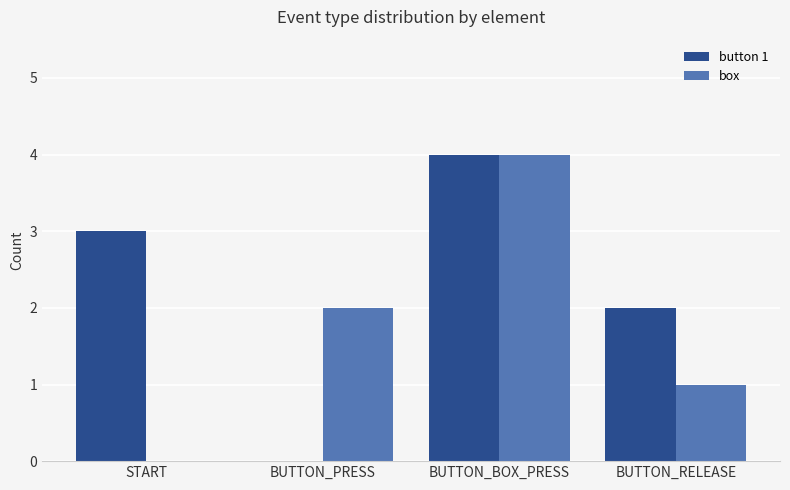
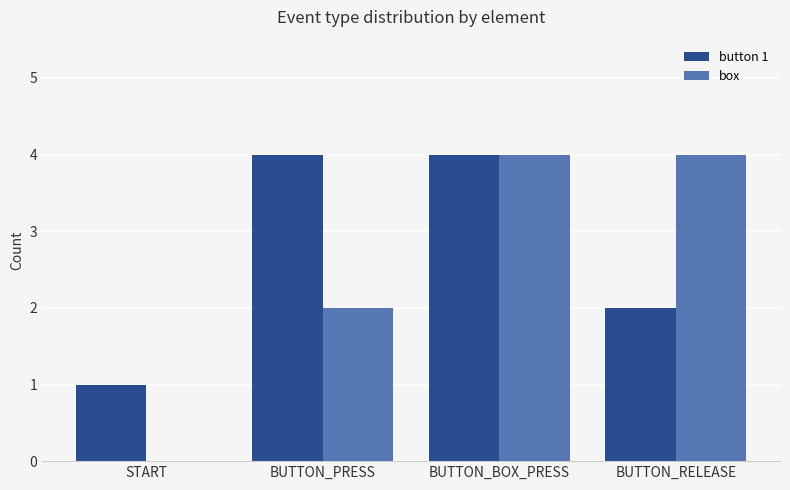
button 1, START: 3 -> 1
button 1, BUTTON_PRESS: 0 -> 4
box, BUTTON_RELEASE: 1 -> 4
